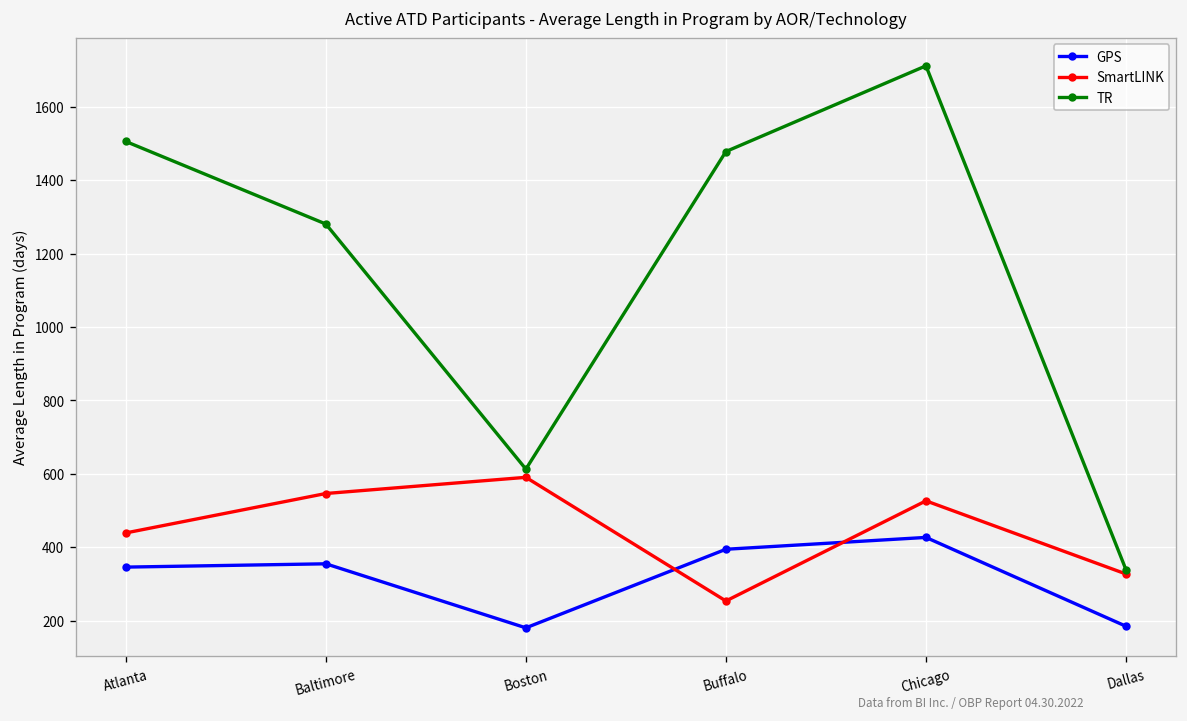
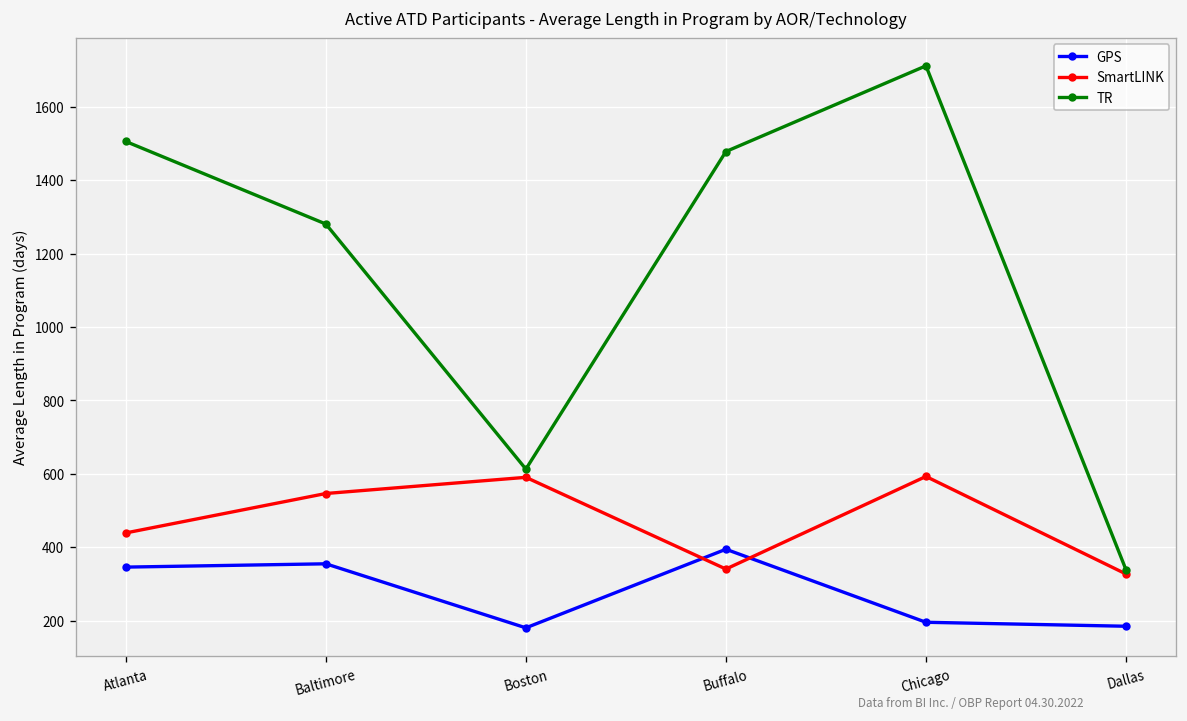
SmartLINK, Buffalo: 250 -> 340
GPS, Chicago: 430 -> 200
SmartLINK, Chicago: 530 -> 590
